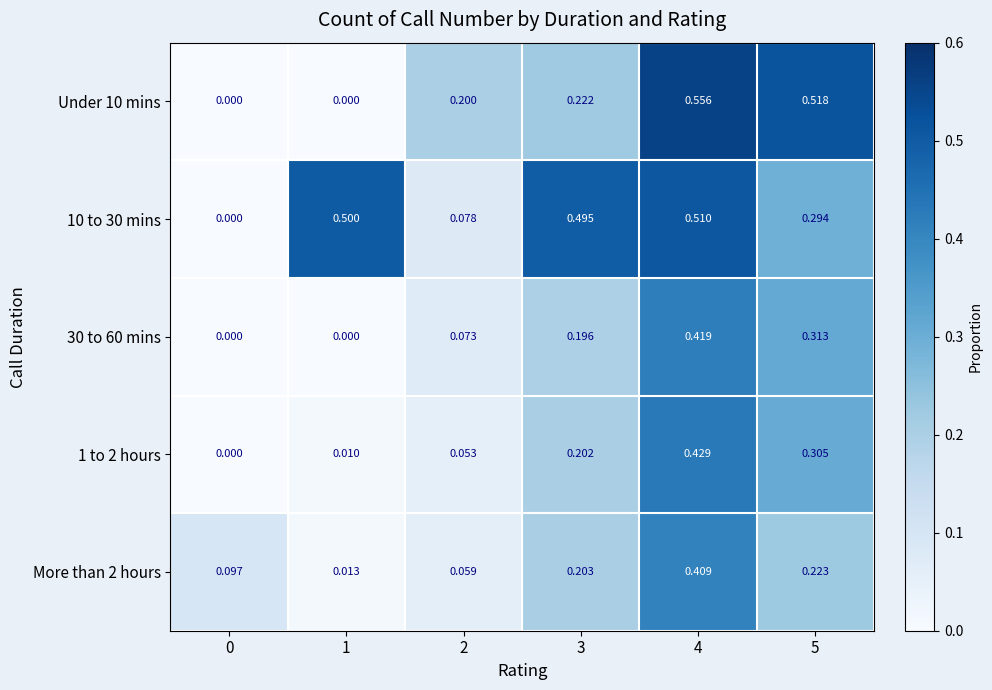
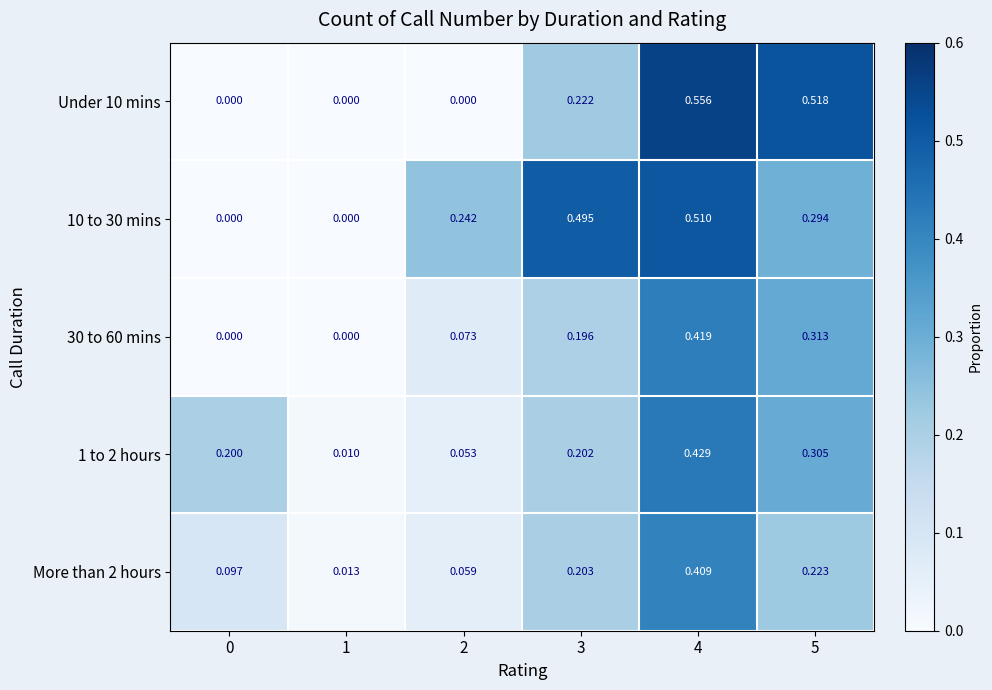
Under 10 mins, 2: 0.200 -> 0.000
10 to 30 mins, 1: 0.500 -> 0.000
10 to 30 mins, 2: 0.078 -> 0.242
1 to 2 hours, 0: 0.000 -> 0.200
